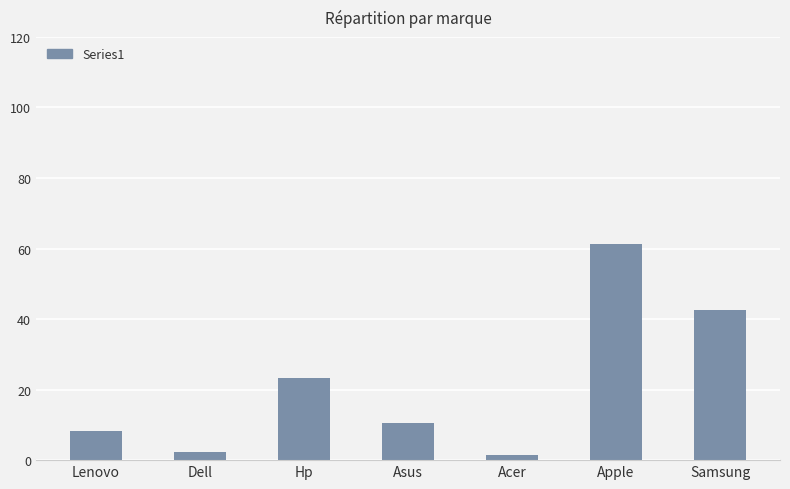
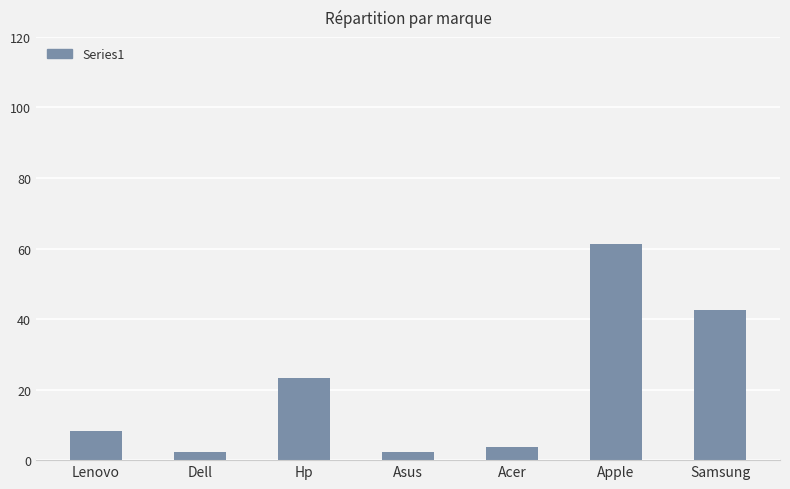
Asus: 11 -> 2
Acer: 2 -> 4
